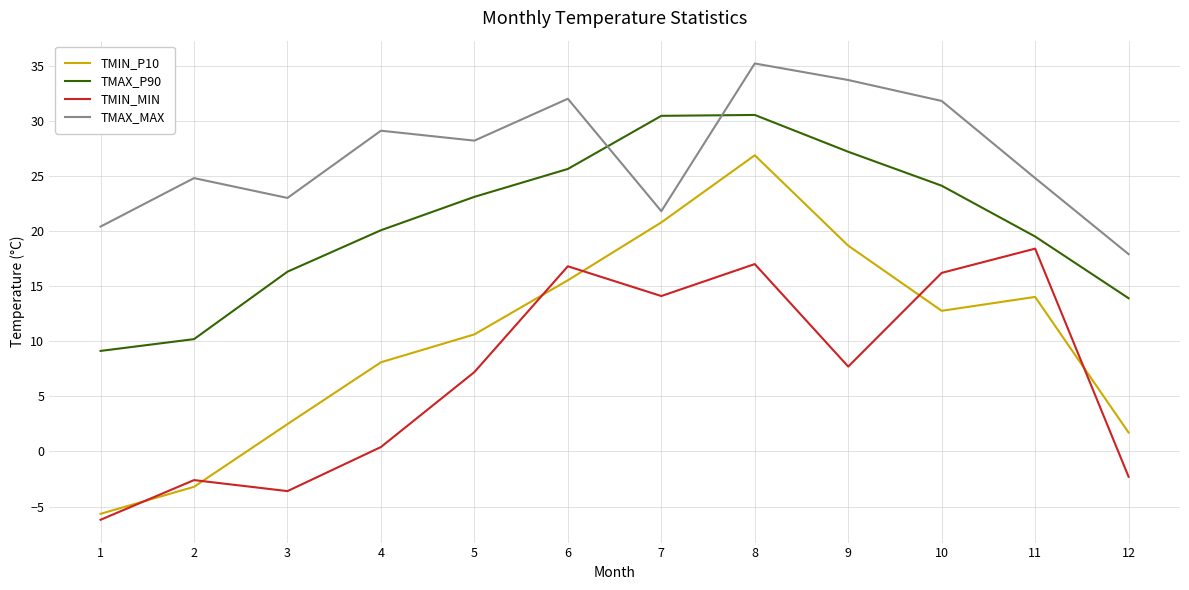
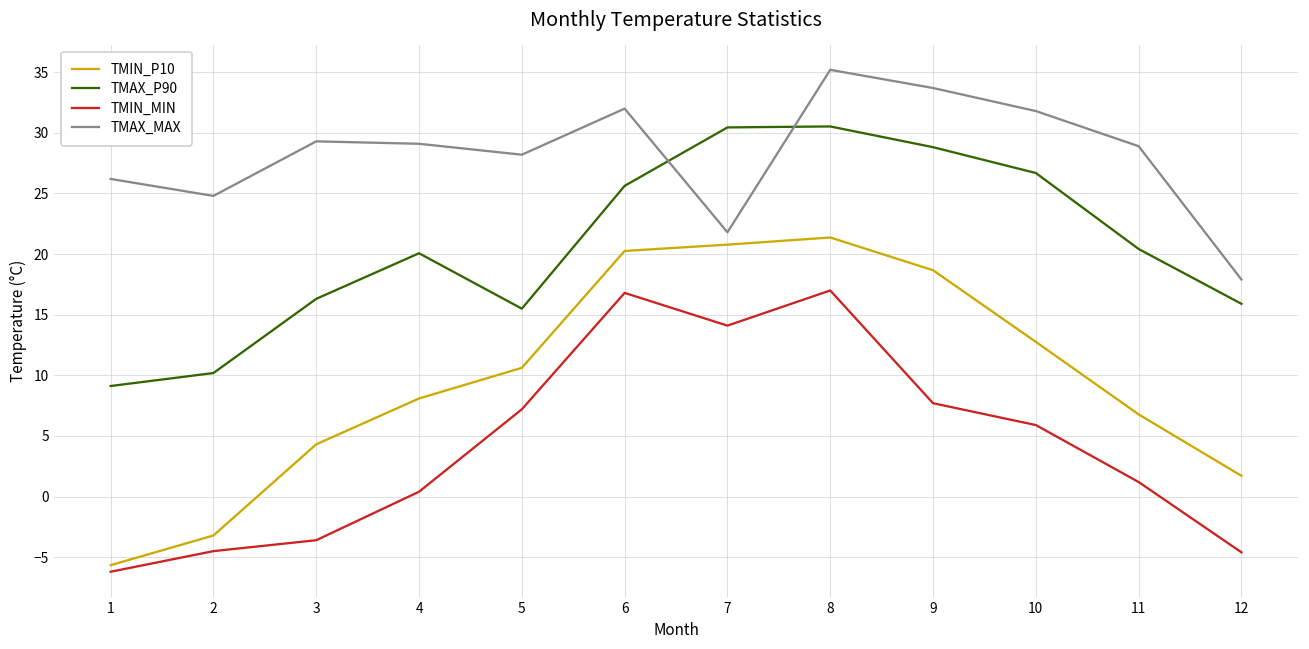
TMAX_MAX, 1: 20.4 -> 26.2
TMIN_MIN, 2: -2.6 -> -4.5
TMIN_P10, 3: 2.5 -> 4.3
TMAX_MAX, 3: 23.0 -> 29.3
TMAX_P90, 5: 23.1 -> 15.5
TMIN_P10, 6: 15.5 -> 20.3
TMIN_P10, 8: 26.9 -> 21.4
TMAX_P90, 9: 27.2 -> 28.8
TMAX_P90, 10: 24.1 -> 26.7
TMIN_MIN, 10: 16.2 -> 5.9
TMIN_P10, 11: 14.0 -> 6.8
TMAX_P90, 11: 19.5 -> 20.4
TMIN_MIN, 11: 18.4 -> 1.2
TMAX_MAX, 11: 24.8 -> 28.9
TMAX_P90, 12: 13.9 -> 15.9
TMIN_MIN, 12: -2.3 -> -4.6
